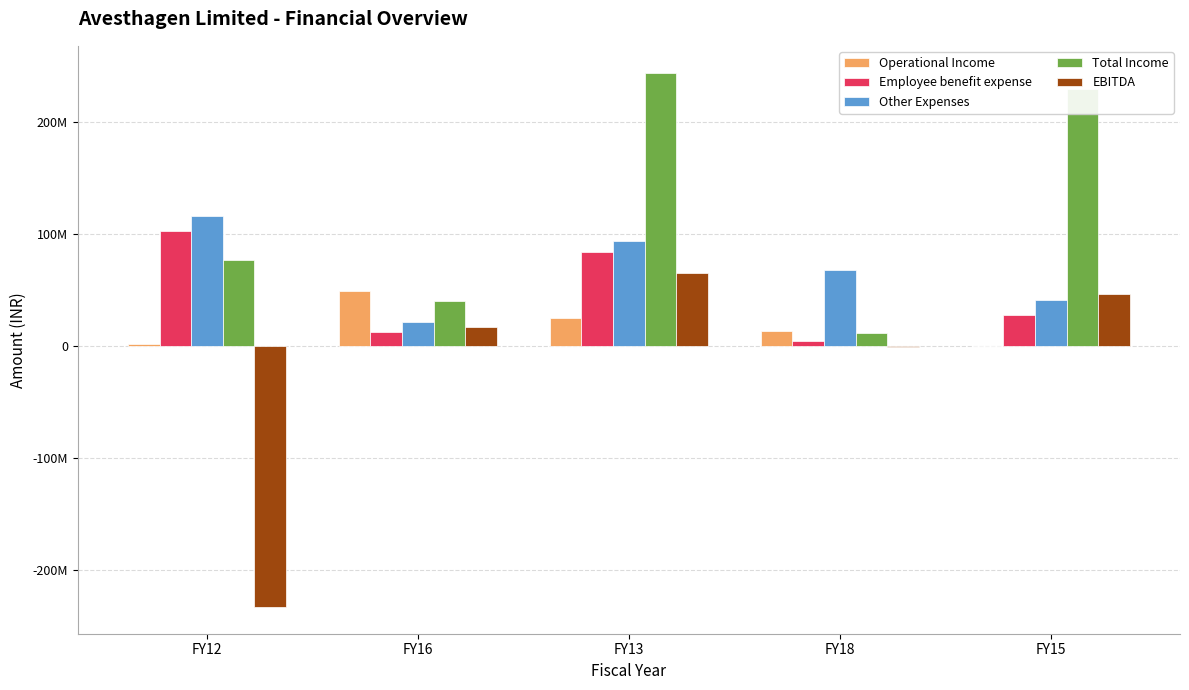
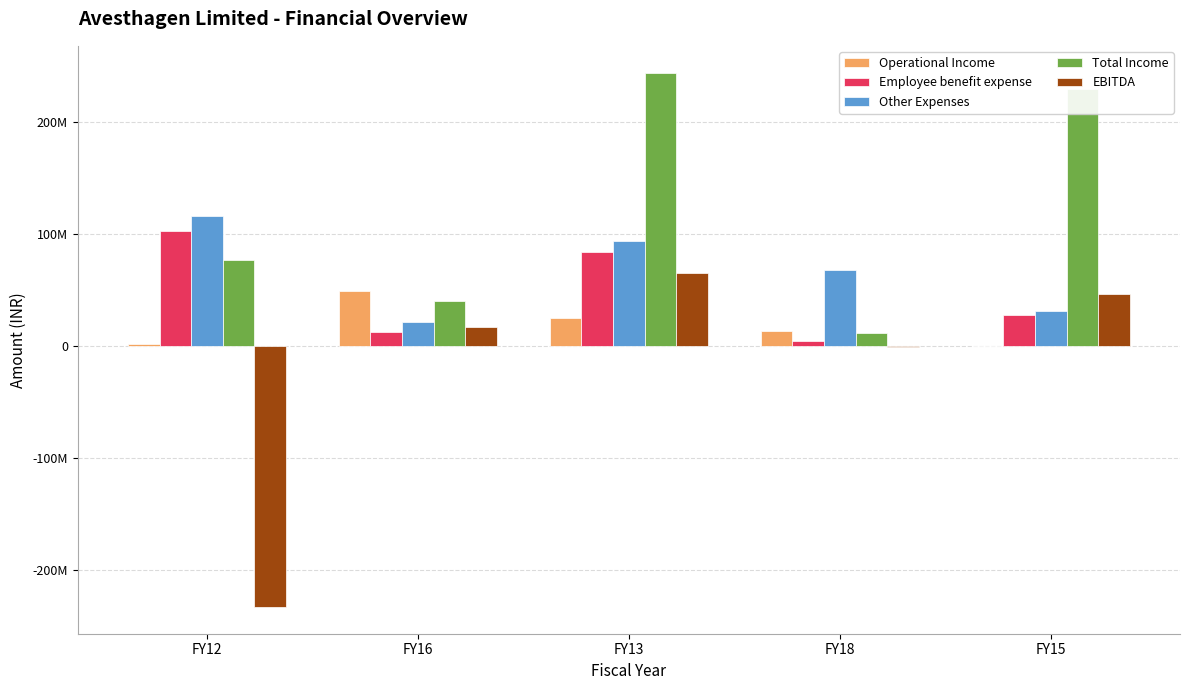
Other Expenses, FY15: 41000000 -> 31000000
